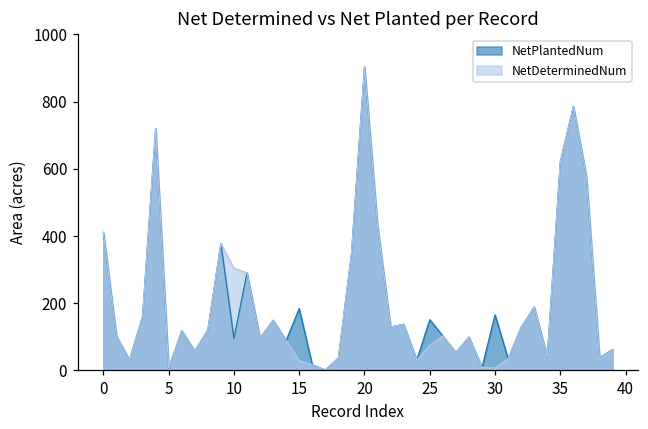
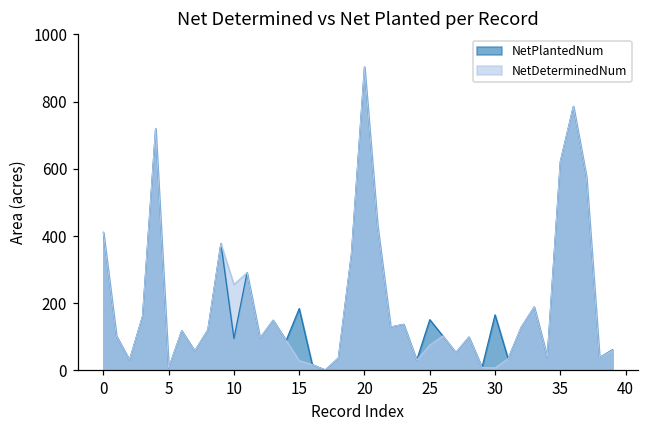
NetDeterminedNum, 10: 300 -> 260
